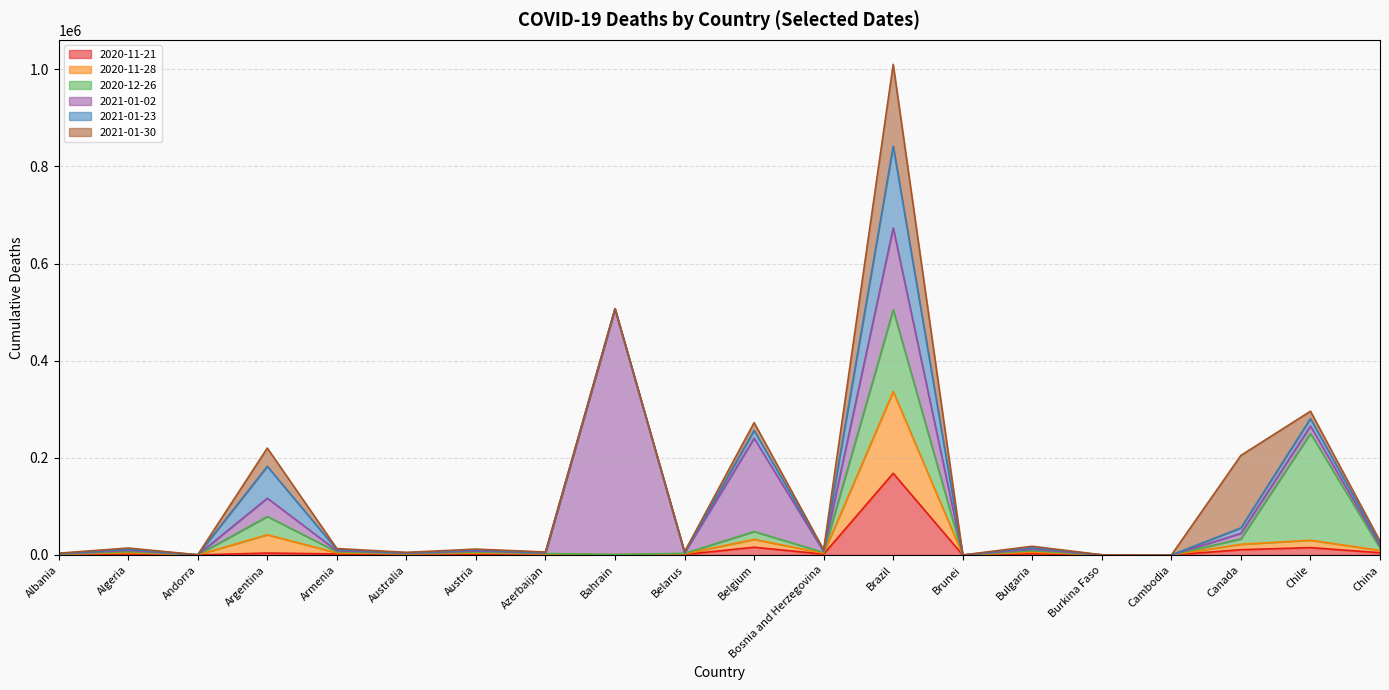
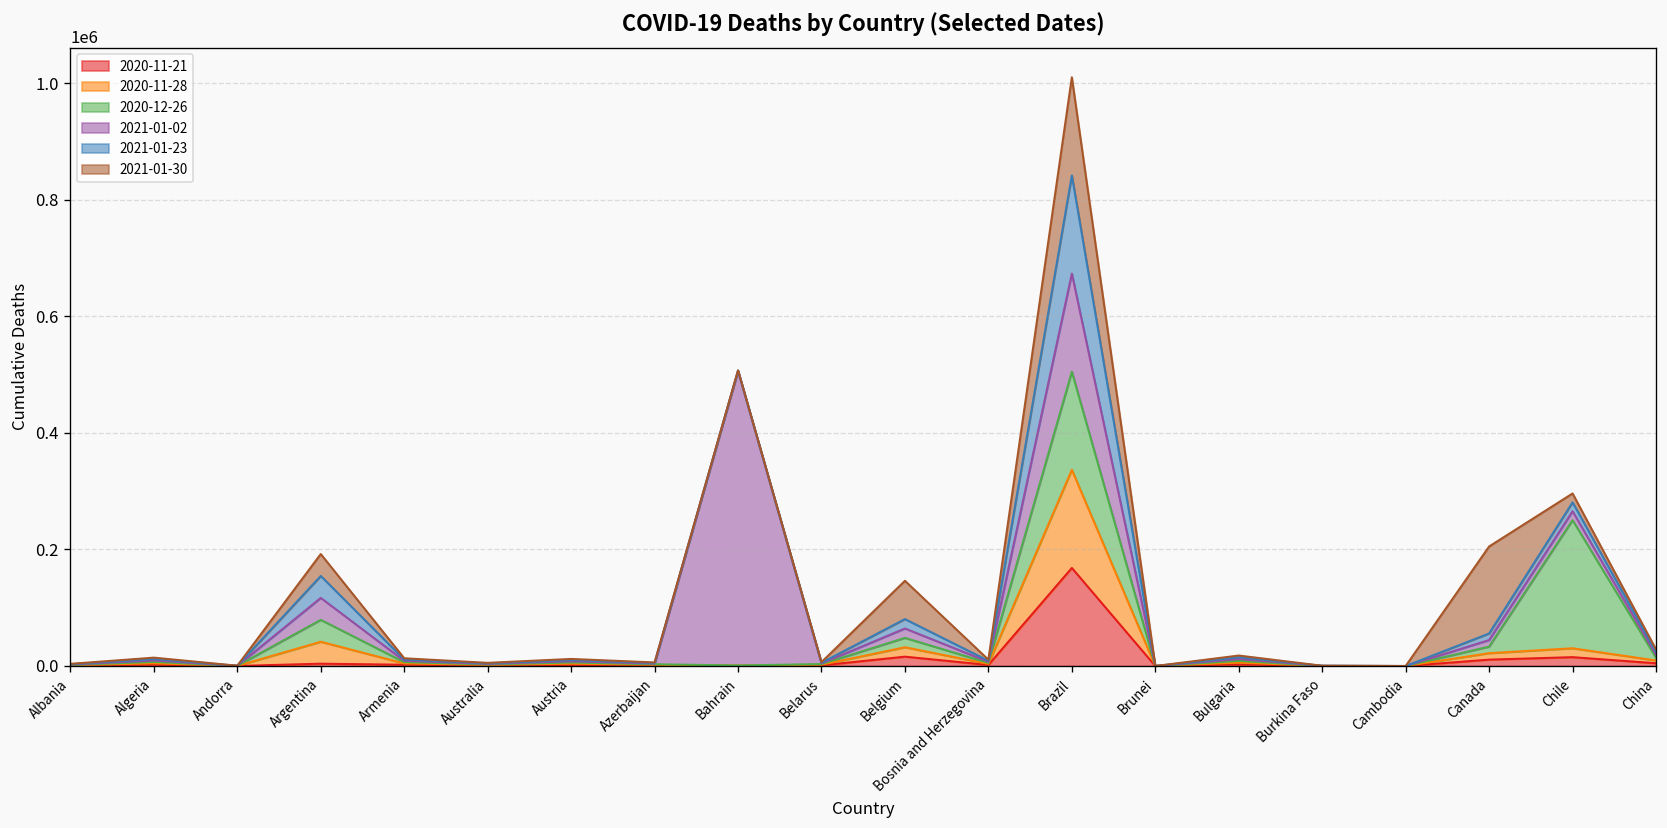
2021-01-23, Argentina: 70000 -> 40000
2021-01-02, Belgium: 190000 -> 20000
2021-01-30, Belgium: 20000 -> 70000
